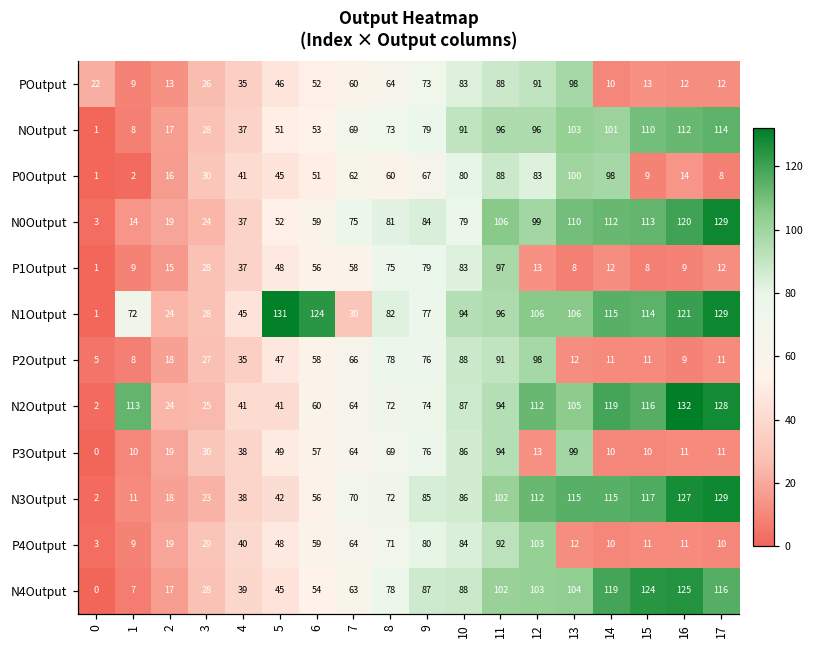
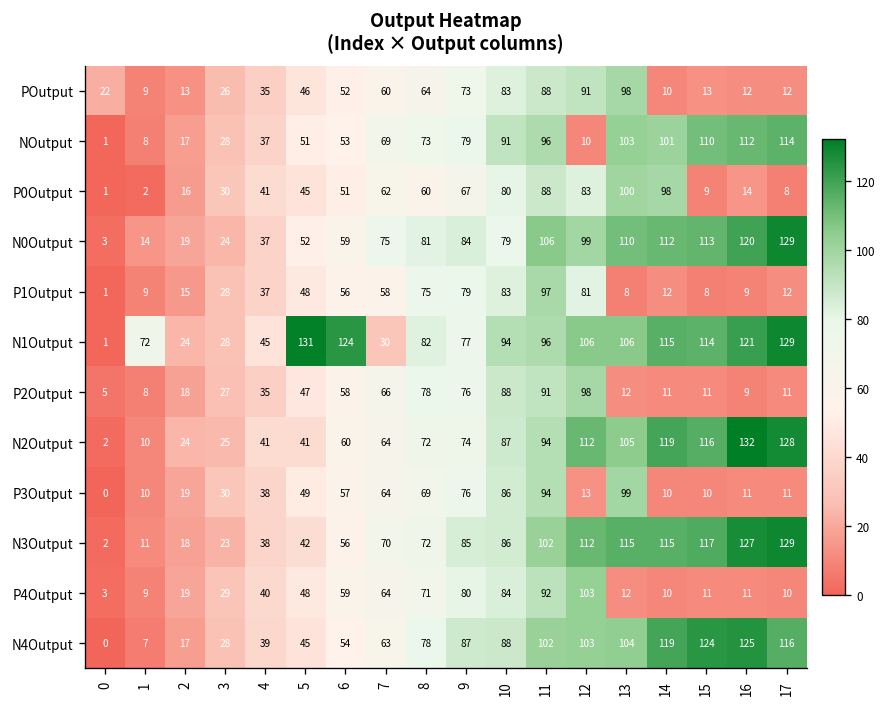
NOutput, 12: 96 -> 10
P1Output, 12: 13 -> 81
N2Output, 1: 113 -> 10
